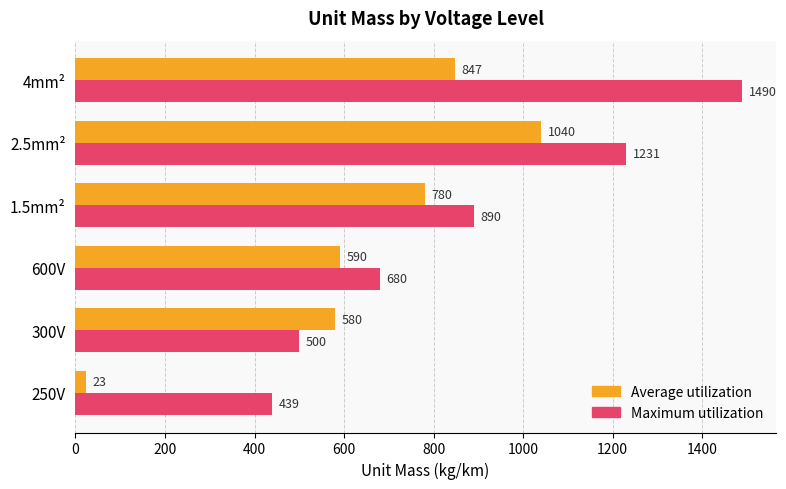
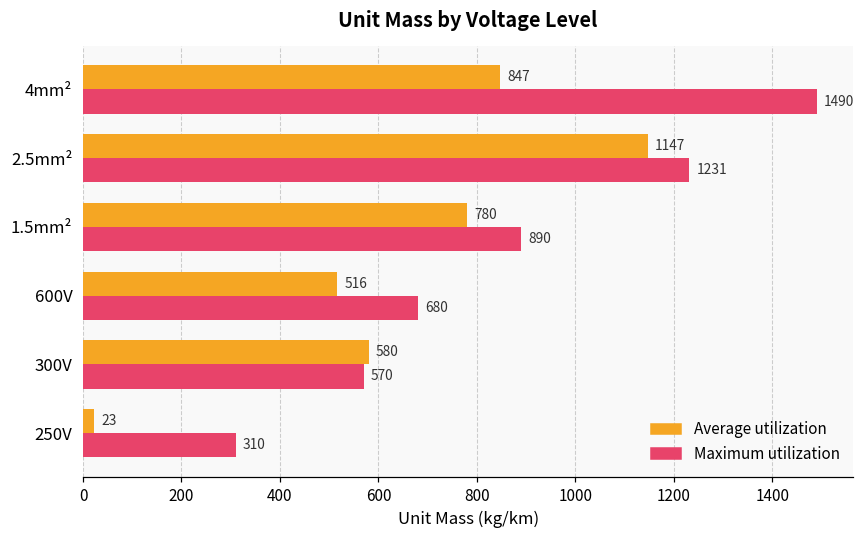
Average utilization, 2.5mm²: 1040 -> 1147
Average utilization, 600V: 590 -> 516
Maximum utilization, 300V: 500 -> 570
Maximum utilization, 250V: 439 -> 310
